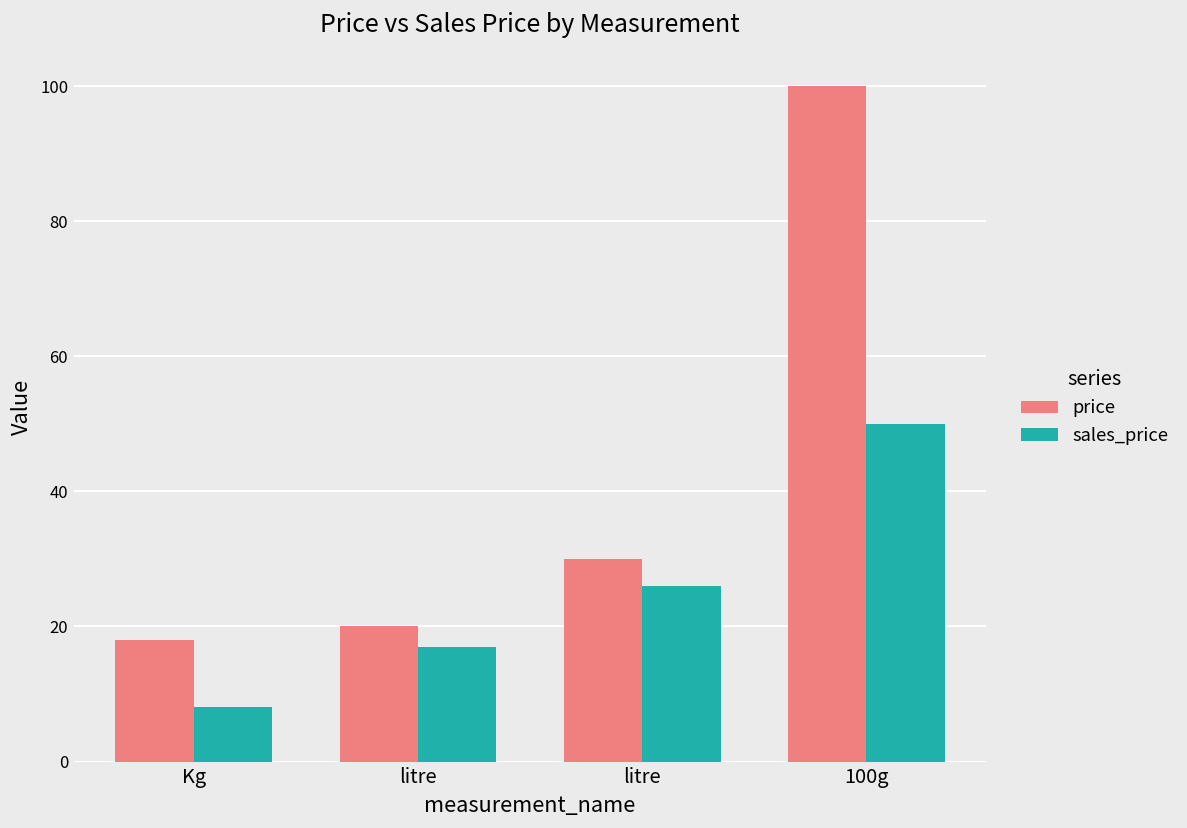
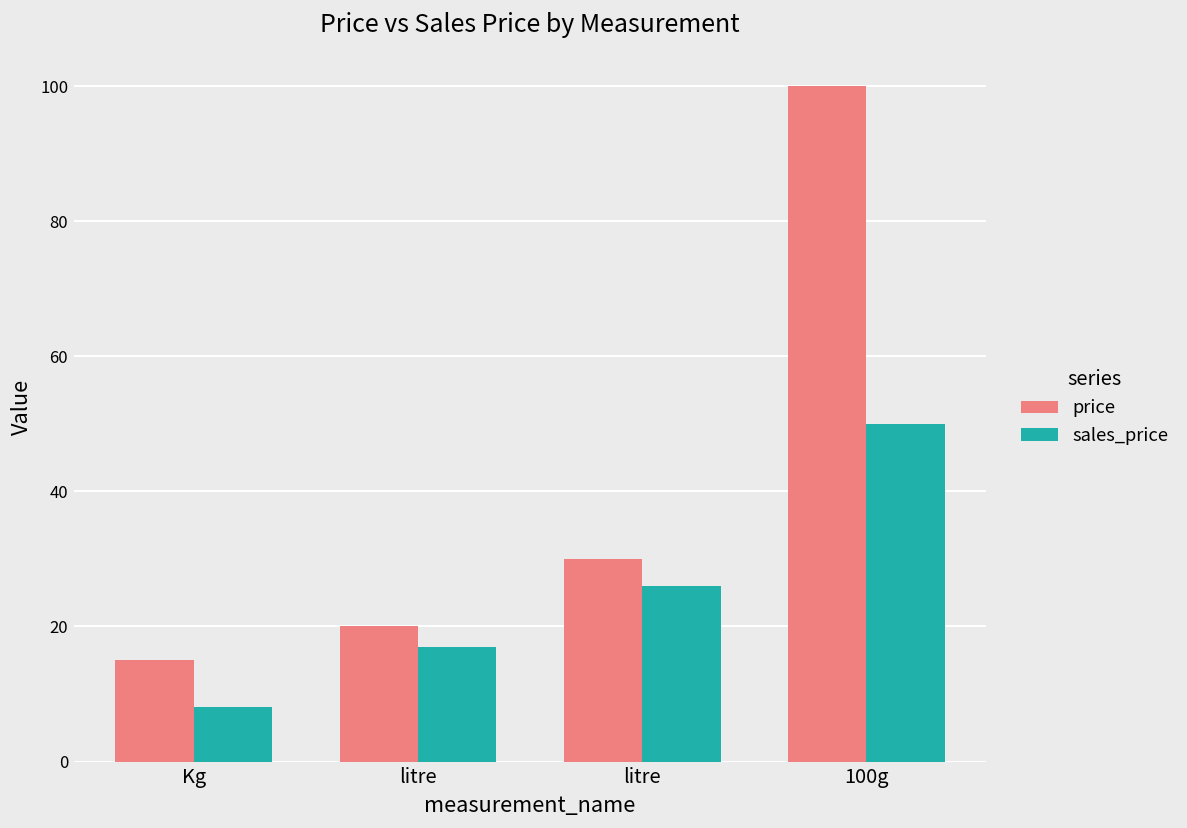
price, Kg: 18 -> 15
